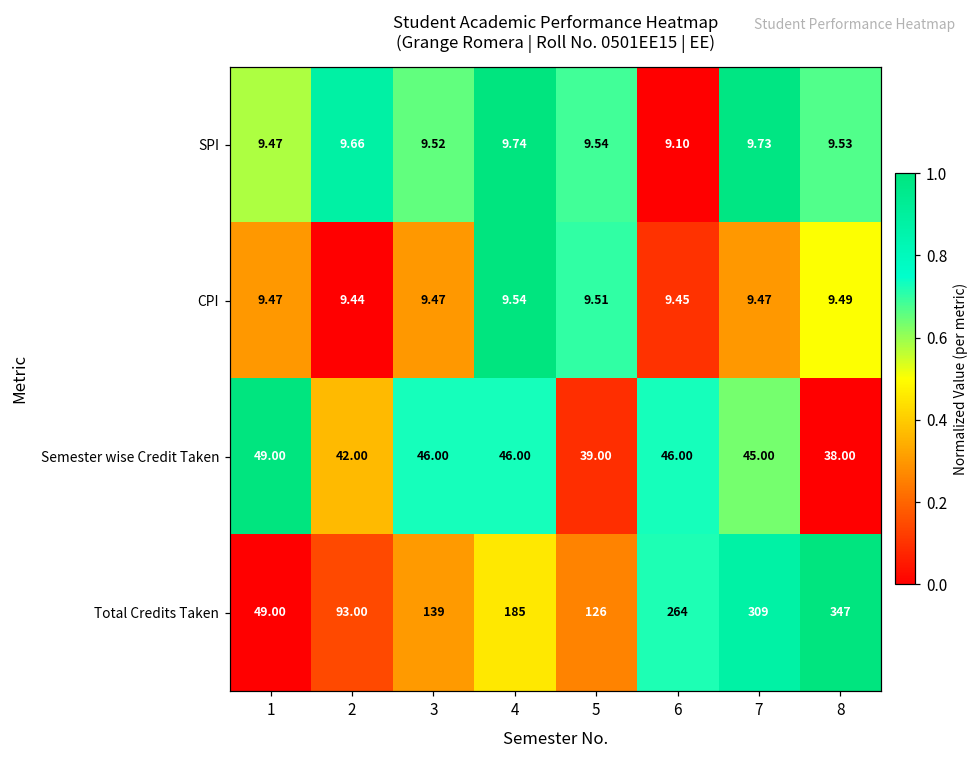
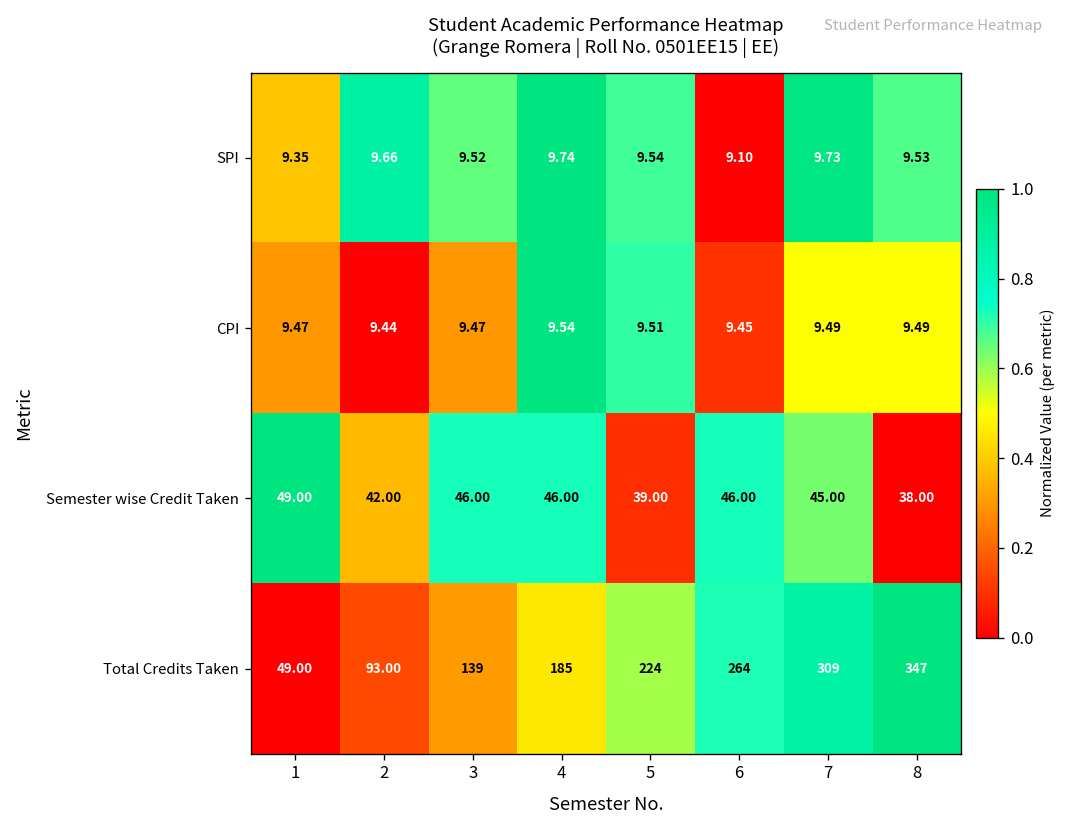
SPI, 1: 9.47 -> 9.35
CPI, 7: 9.47 -> 9.49
Total Credits Taken, 5: 126 -> 224
